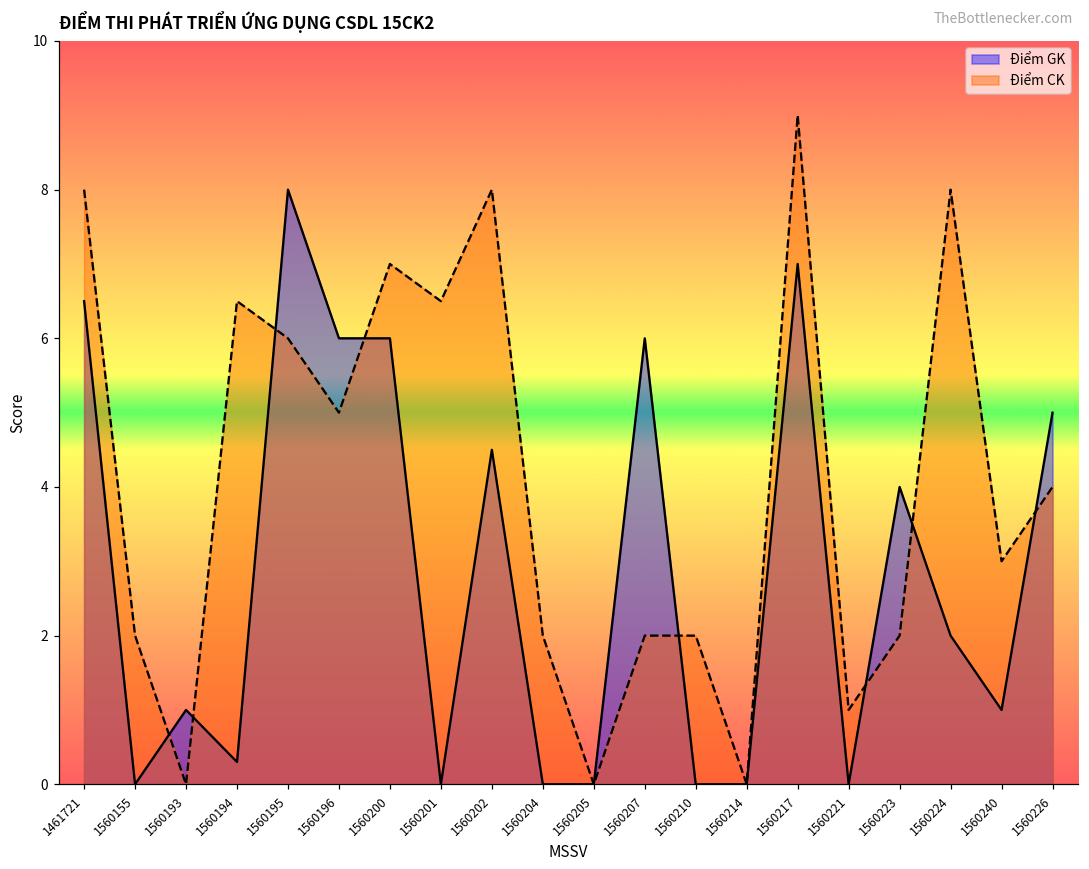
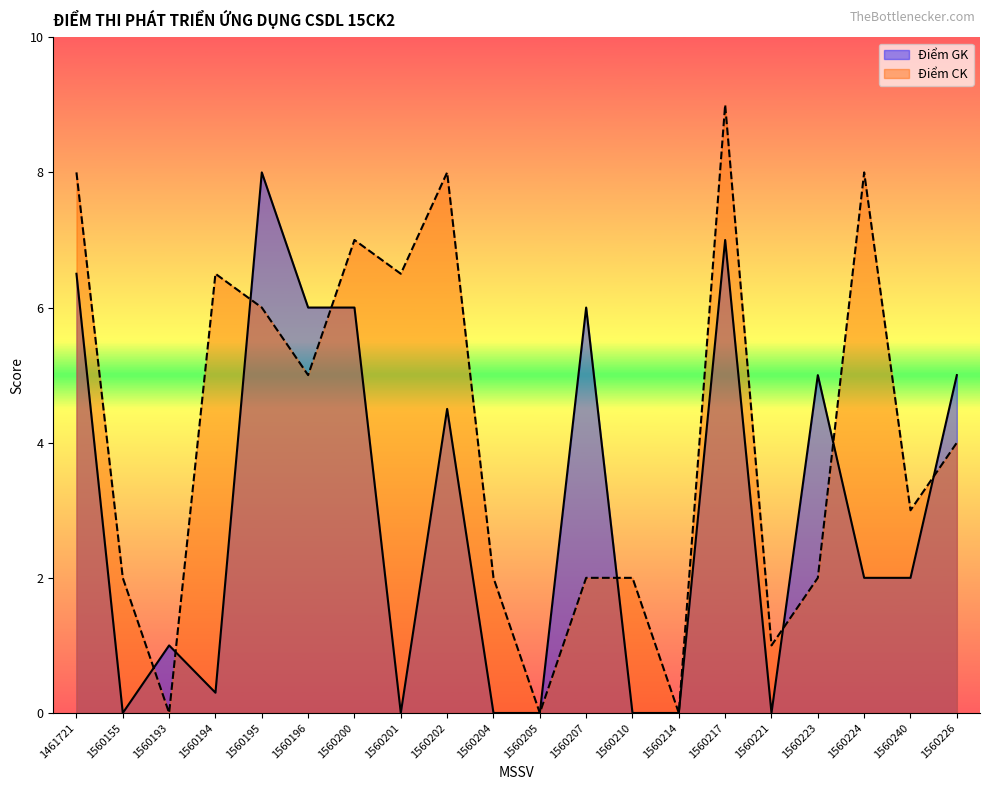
Điểm GK, 1560223: 4 -> 5
Điểm GK, 1560240: 1 -> 2
